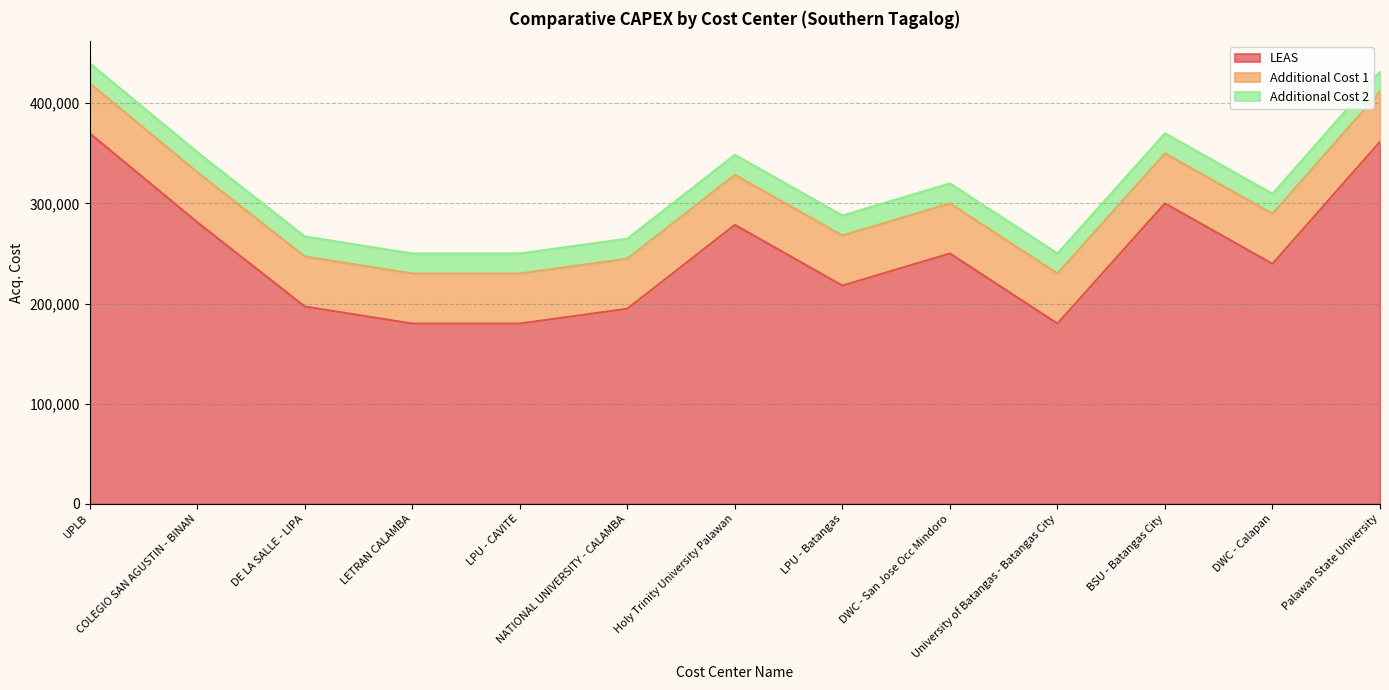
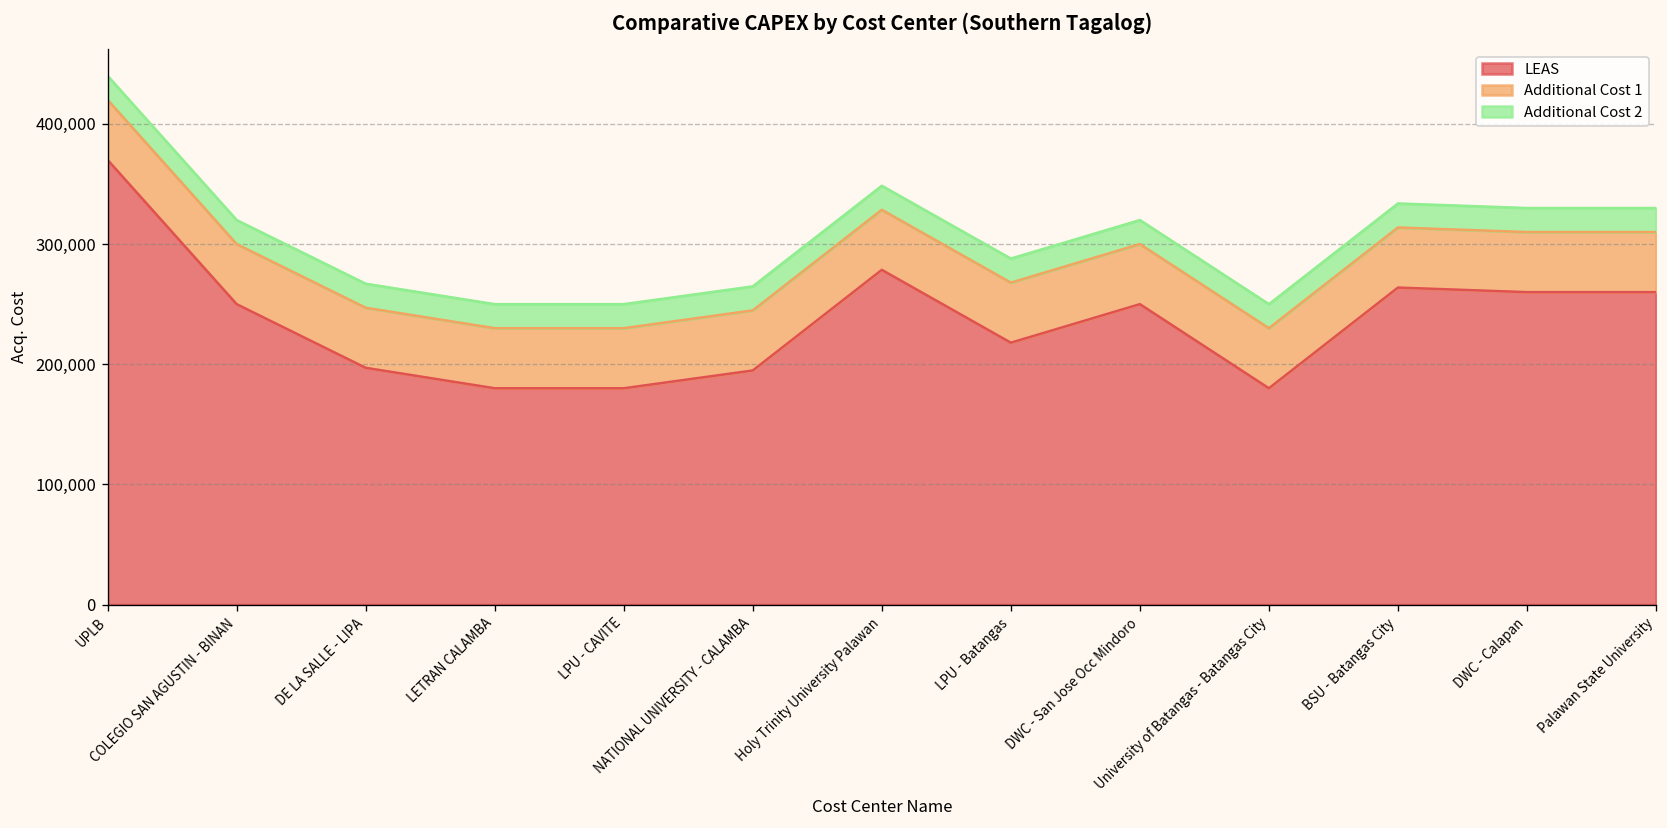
LEAS, COLEGIO SAN AGUSTIN - BINAN: 281,000 -> 250,000
LEAS, BSU - Batangas City: 300,000 -> 264,000
LEAS, DWC - Calapan: 240,000 -> 260,000
LEAS, Palawan State University: 362,000 -> 260,000
